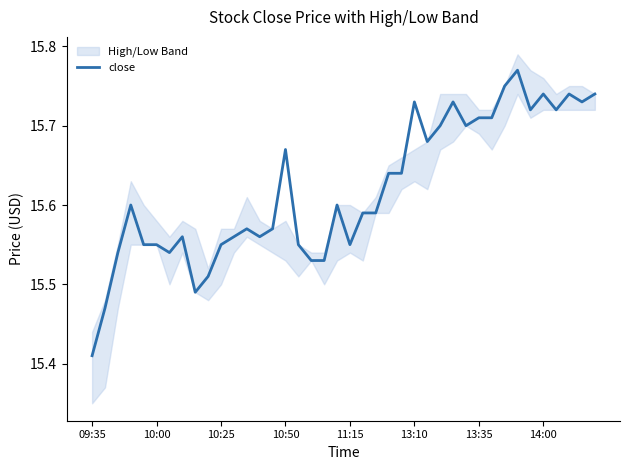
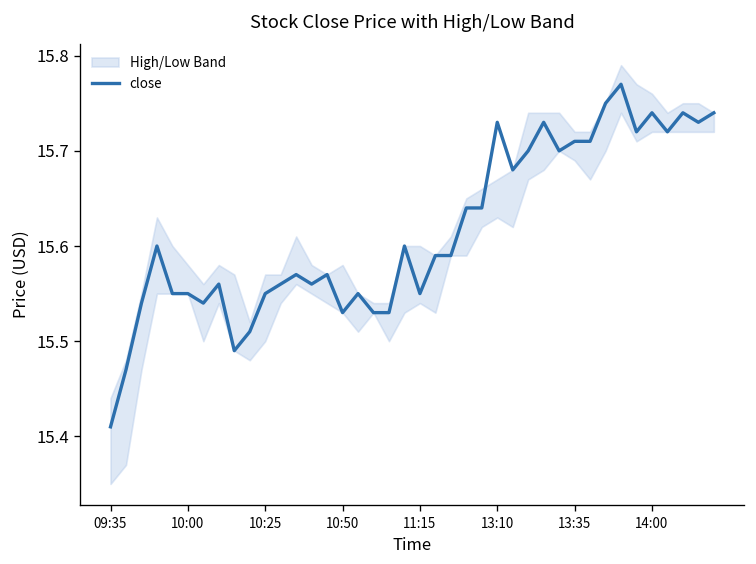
close, 10:50: 15.67 -> 15.53
